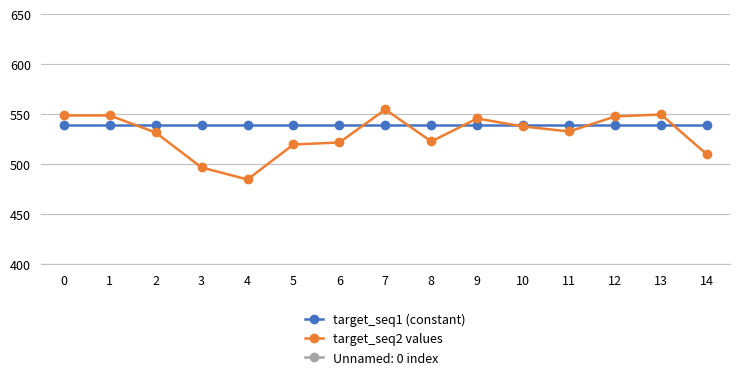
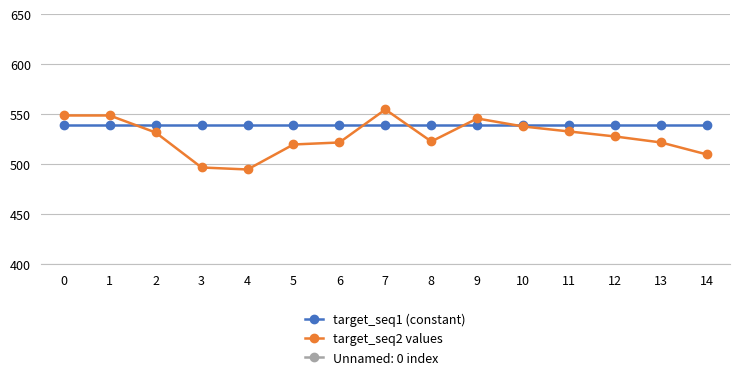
target_seq2 values, 4: 490 -> 500
target_seq2 values, 12: 550 -> 530
target_seq2 values, 13: 550 -> 520
